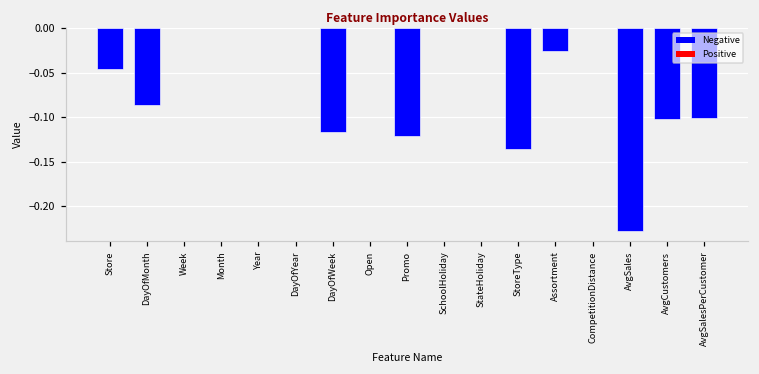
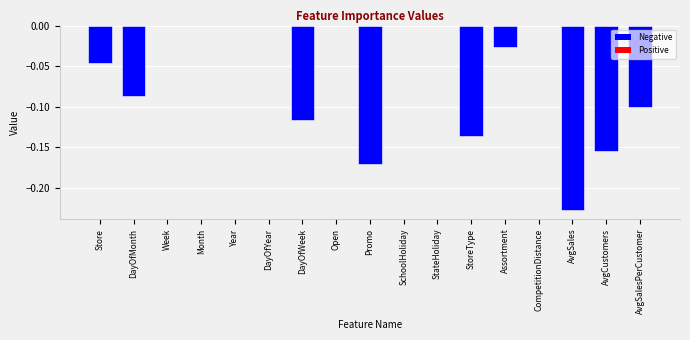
Promo: -0.12 -> -0.17
AvgCustomers: -0.10 -> -0.15
